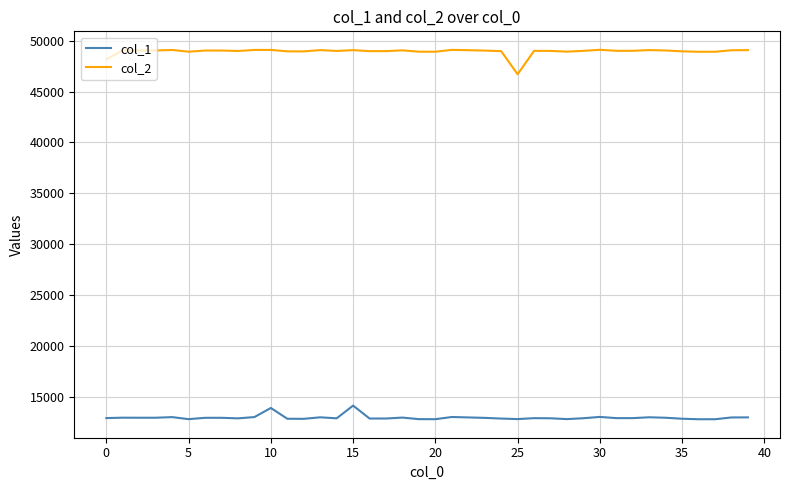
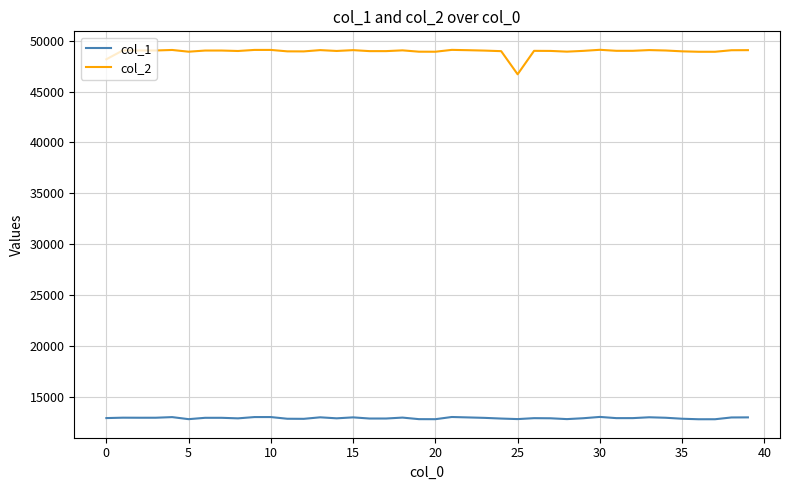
col_1, 10: 13900 -> 13000
col_1, 15: 14100 -> 13000
